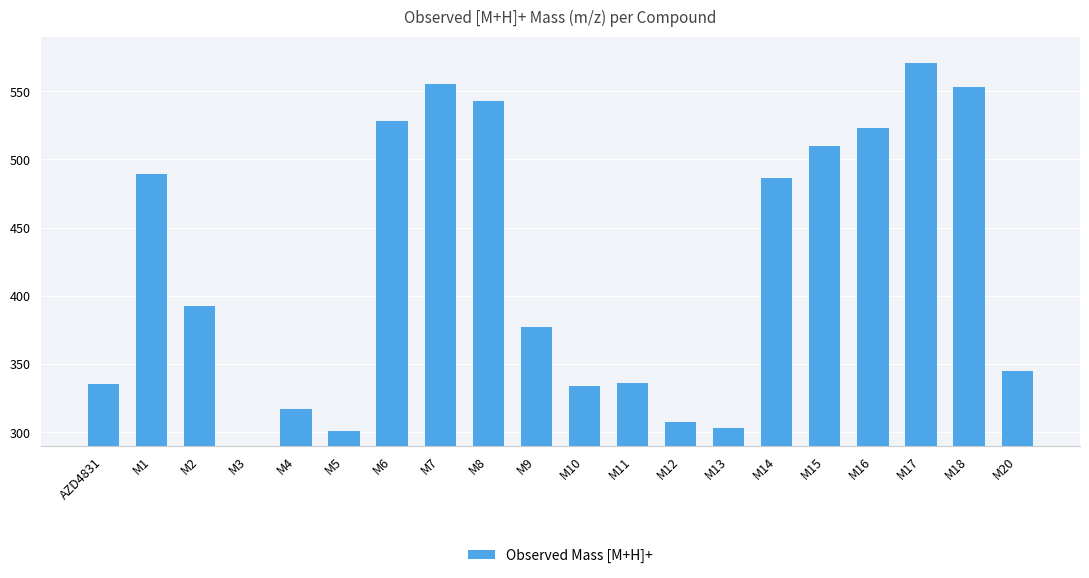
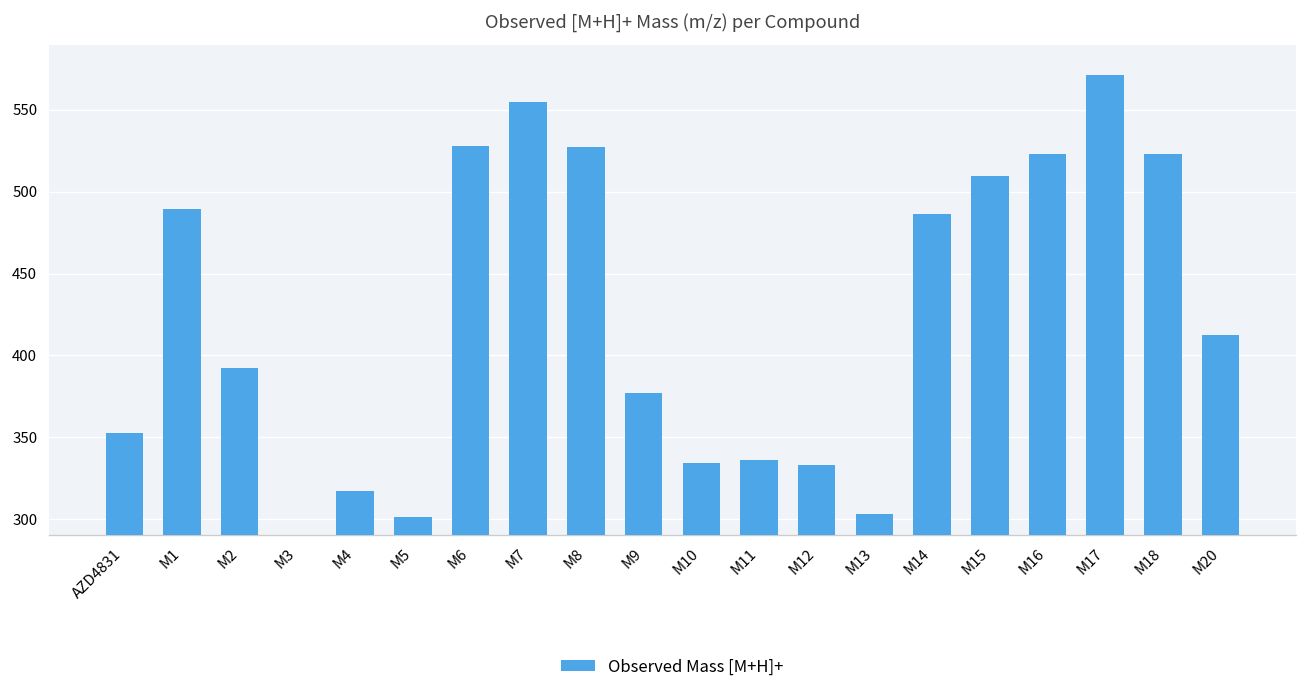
AZD4831: 335 -> 353
M8: 543 -> 527
M12: 308 -> 333
M18: 553 -> 523
M20: 345 -> 412
